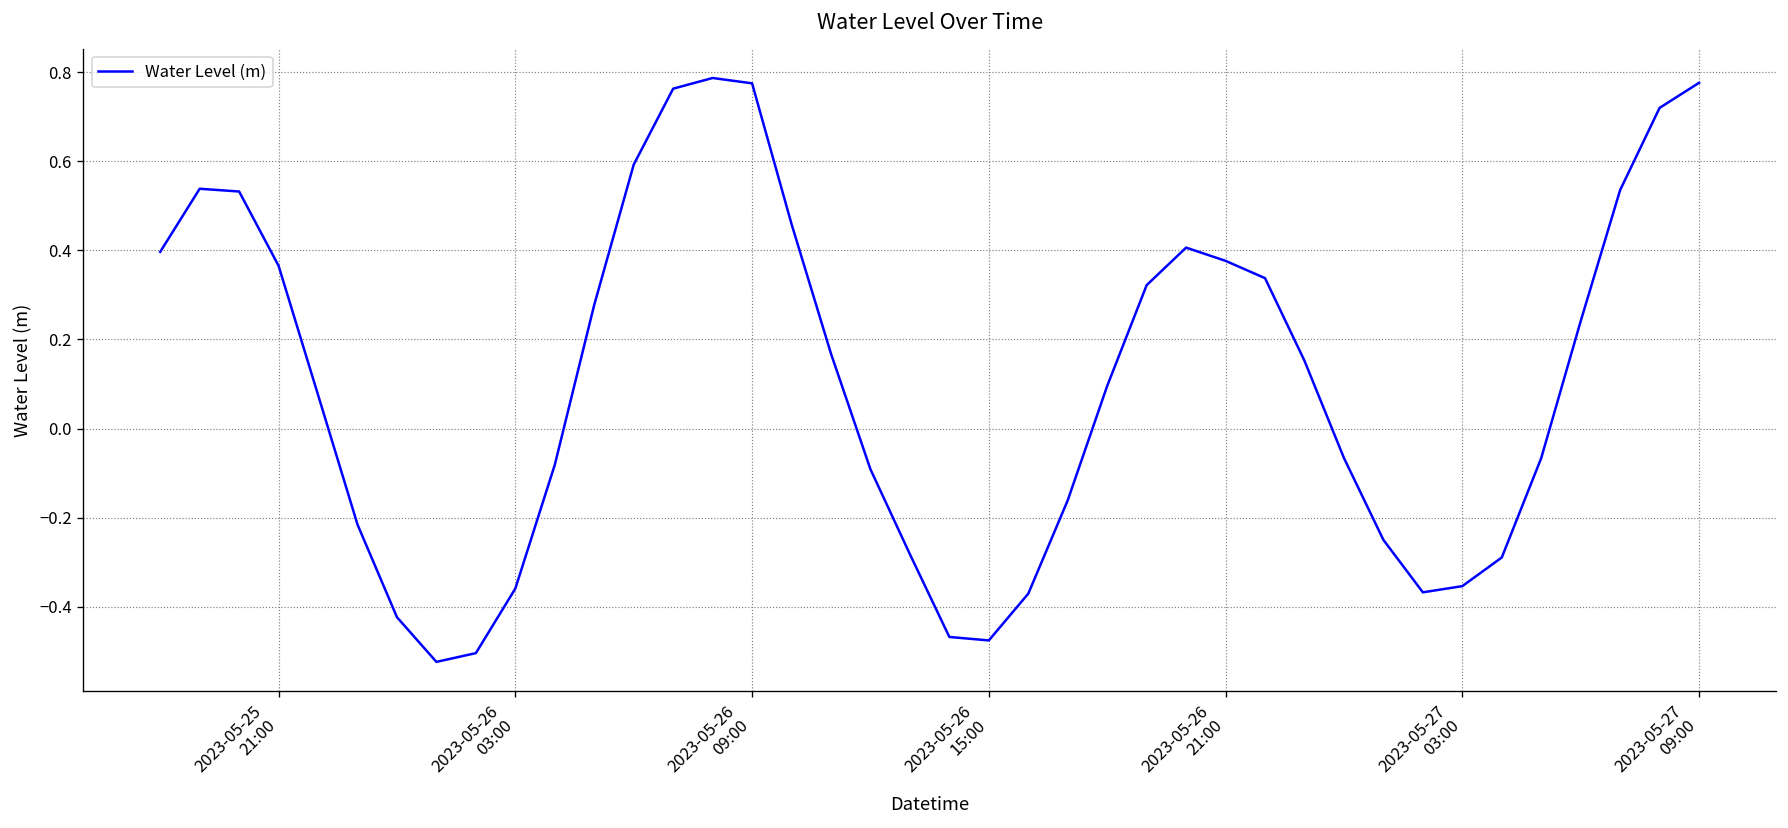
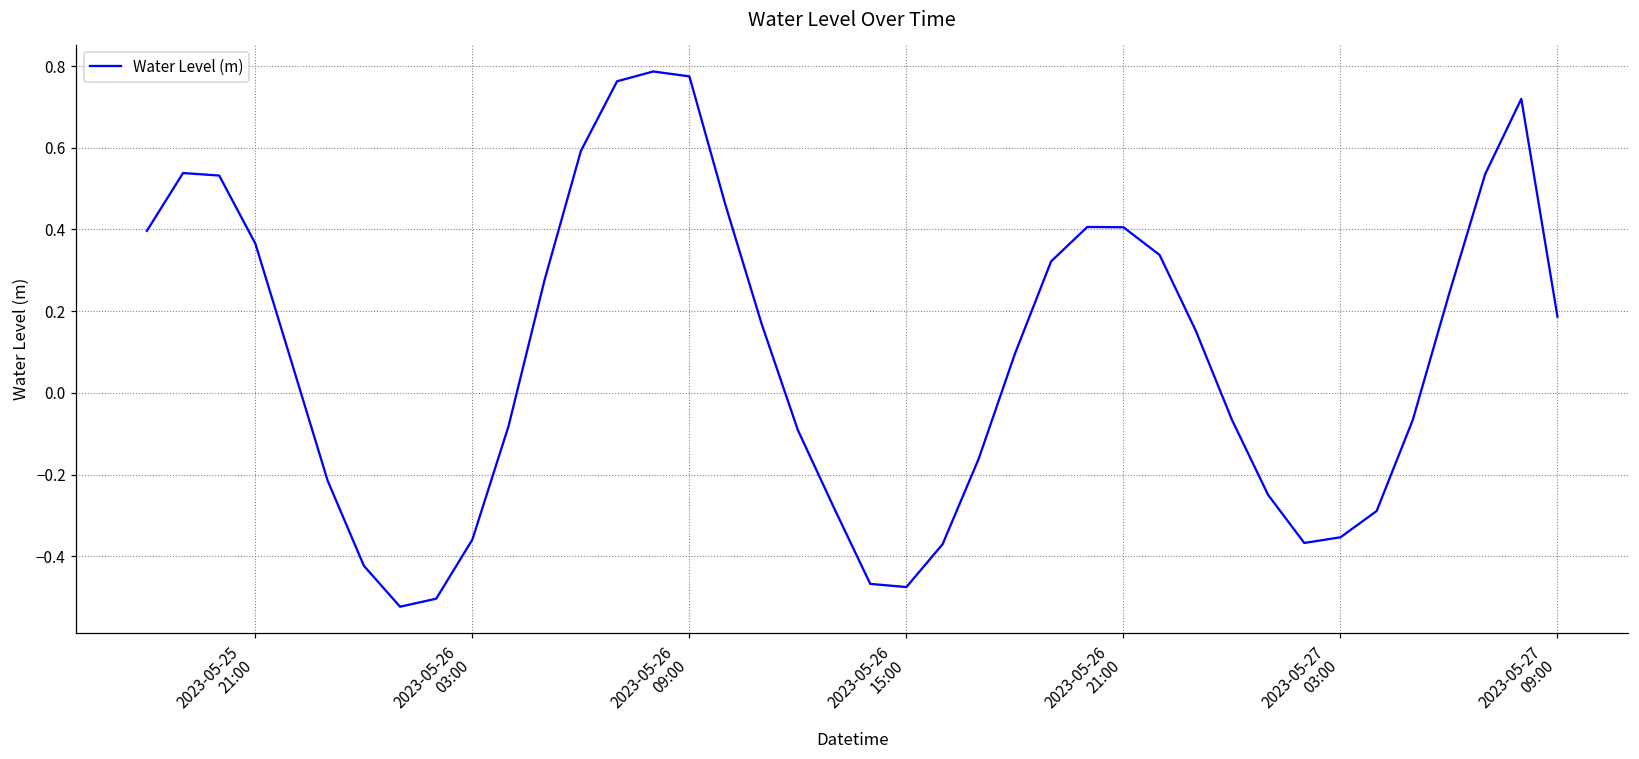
2023-05-26 21:00: 0.38 -> 0.41
2023-05-27 09:00: 0.78 -> 0.19
